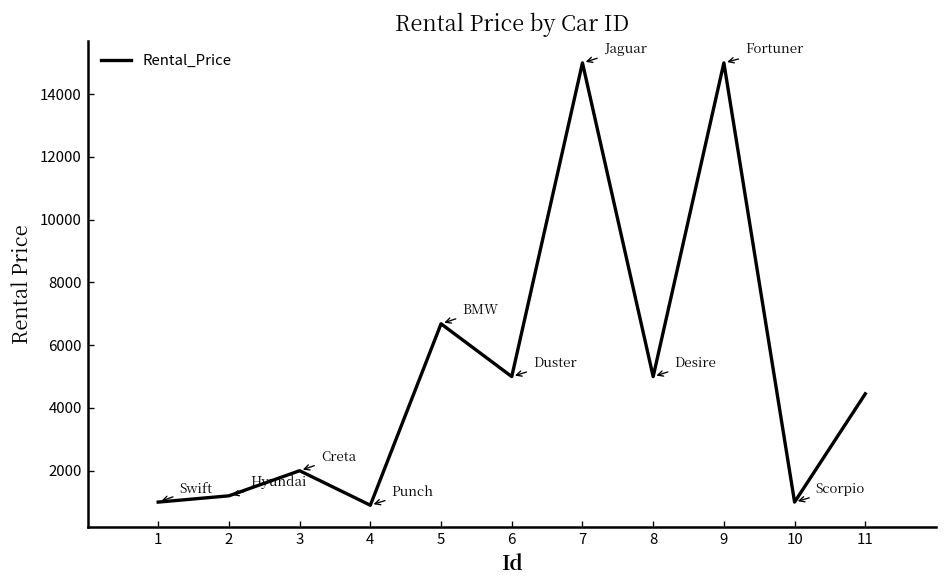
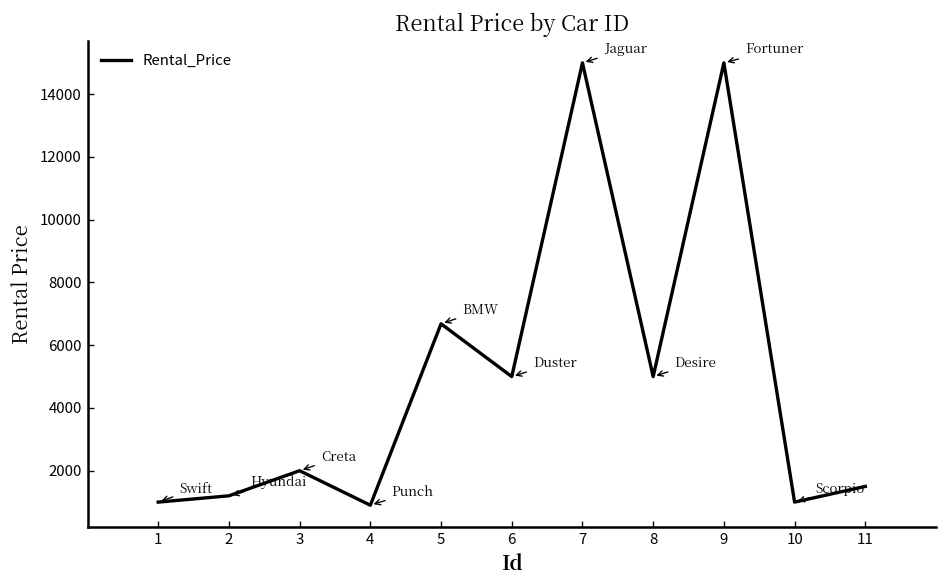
11: 4500 -> 1500
